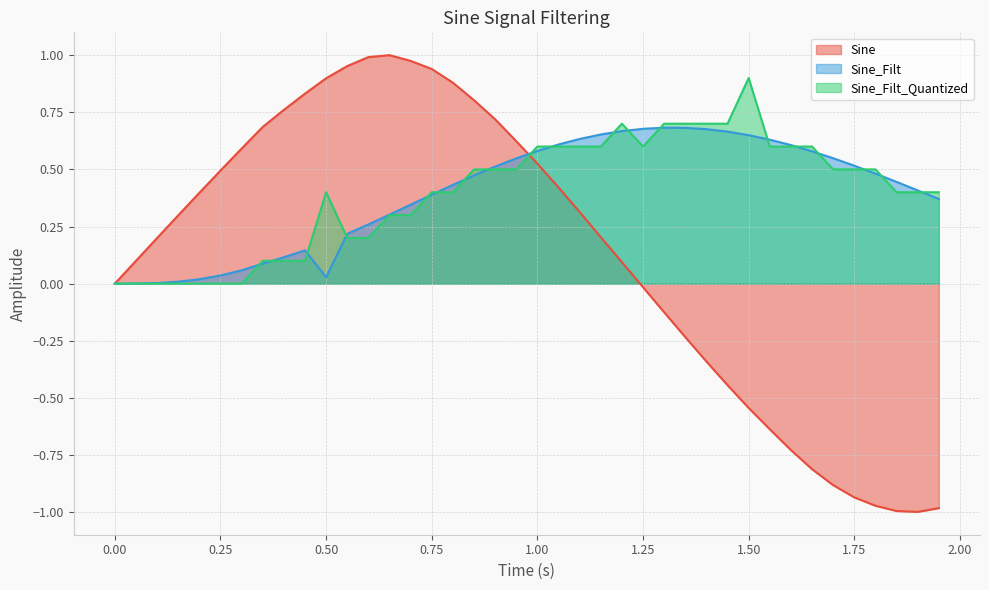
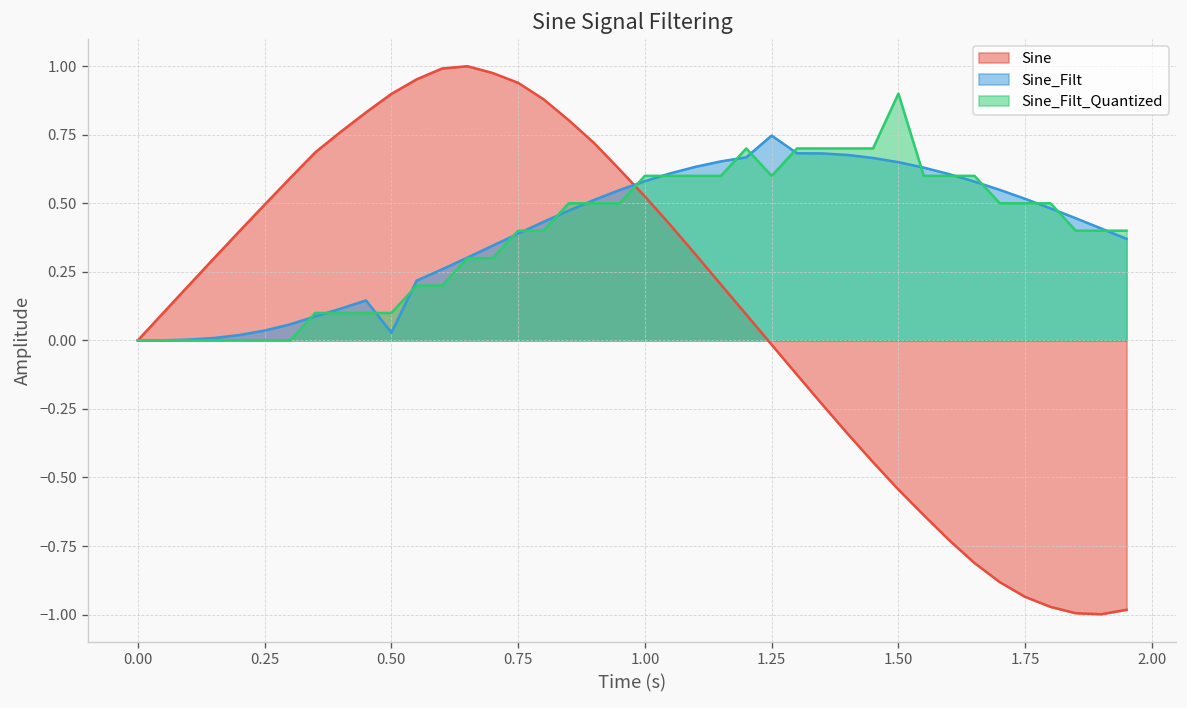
Sine_Filt_Quantized, 0.50: 0.4 -> 0.1
Sine_Filt, 1.25: 0.68 -> 0.75
